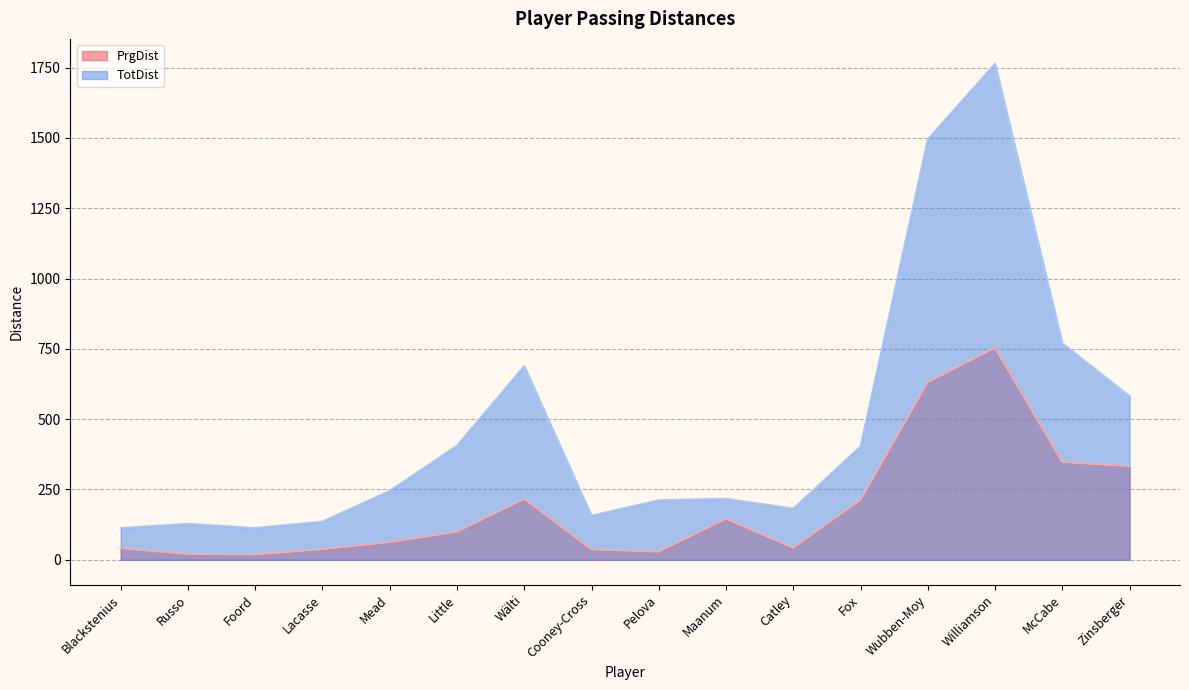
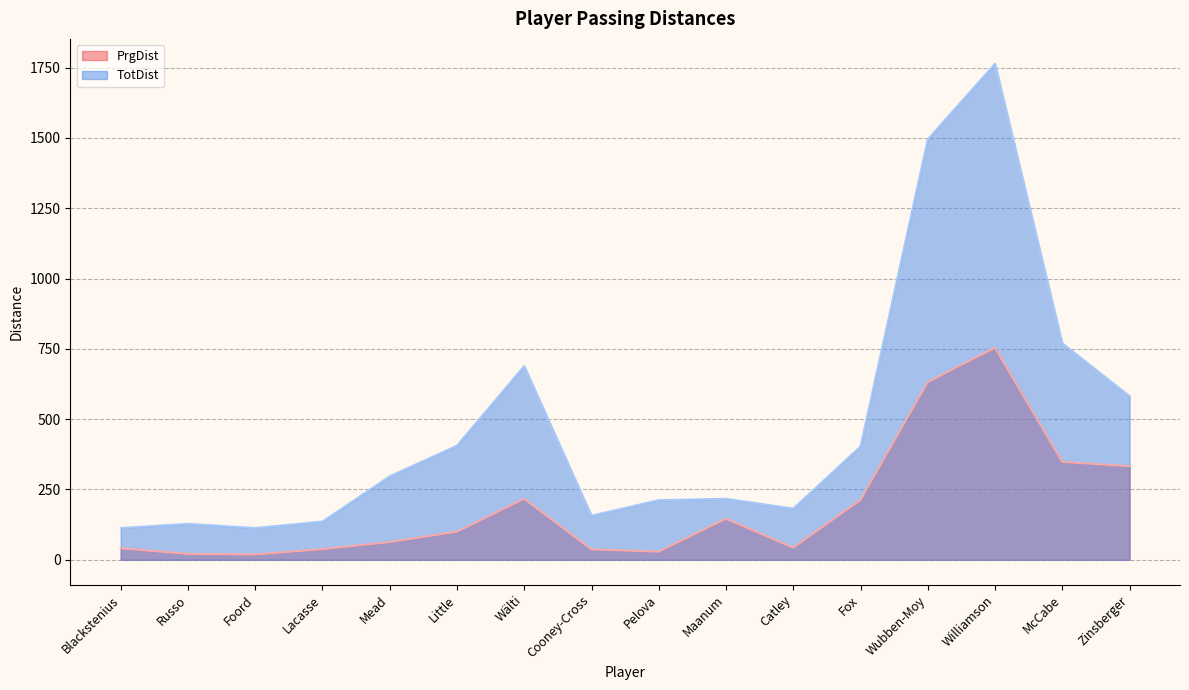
TotDist, Mead: 250 -> 300
